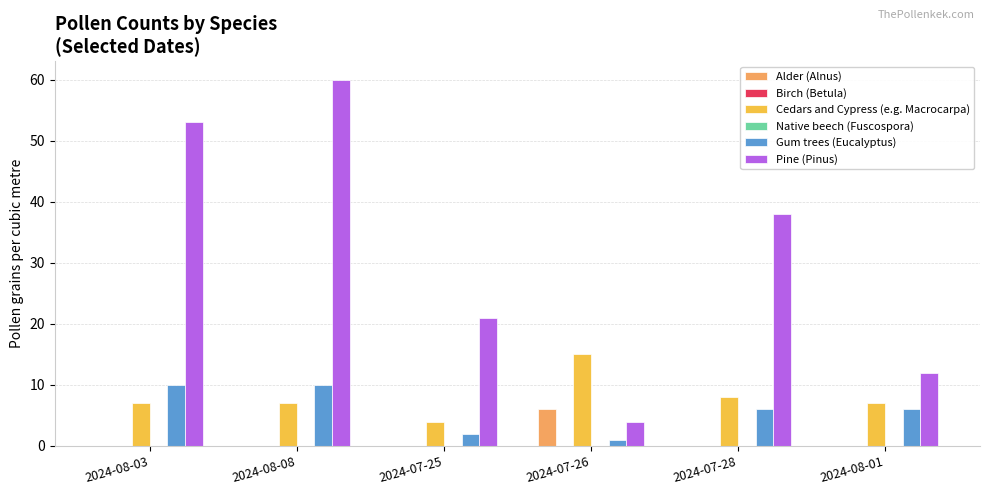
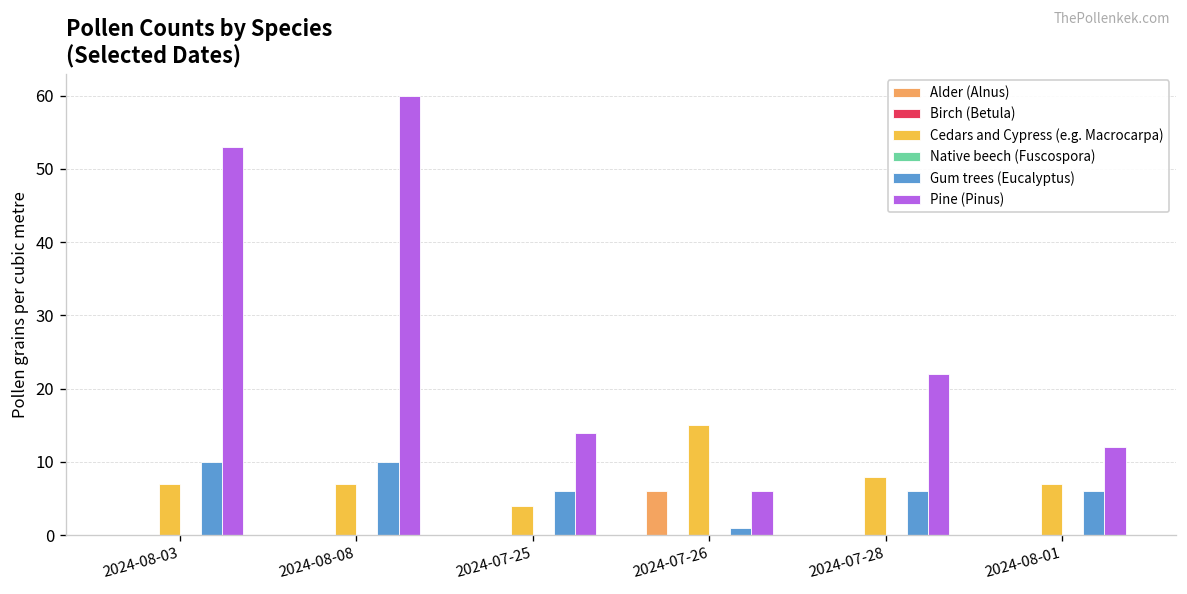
Gum trees (Eucalyptus), 2024-07-25: 2 -> 6
Pine (Pinus), 2024-07-25: 21 -> 14
Pine (Pinus), 2024-07-26: 4 -> 6
Pine (Pinus), 2024-07-28: 38 -> 22
